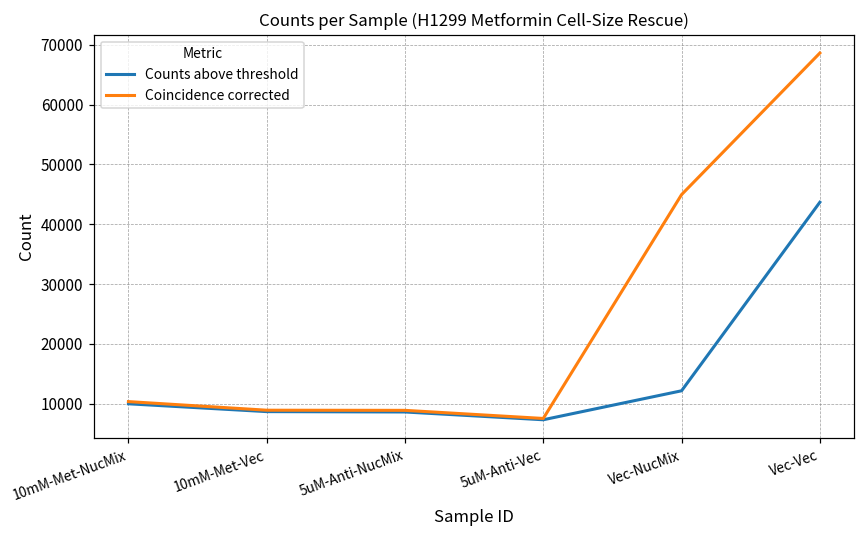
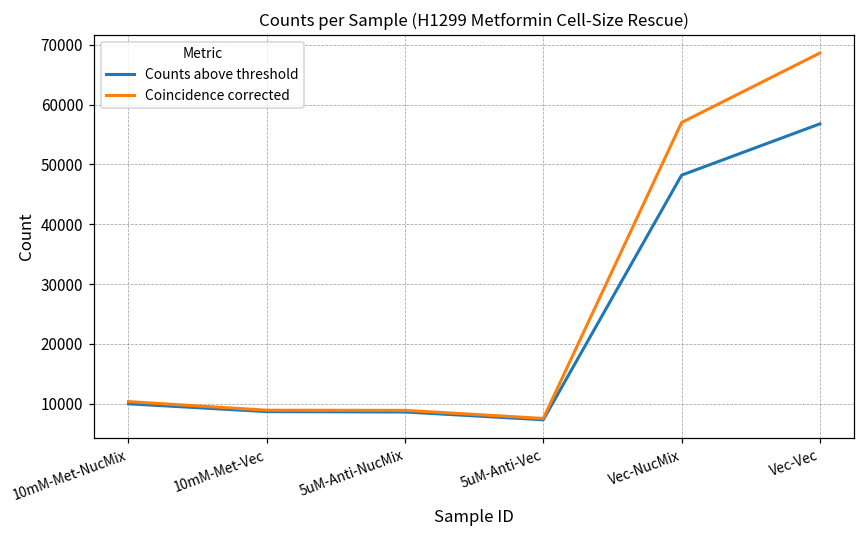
Counts above threshold, Vec-NucMix: 12000 -> 48000
Coincidence corrected, Vec-NucMix: 45000 -> 57000
Counts above threshold, Vec-Vec: 44000 -> 57000
